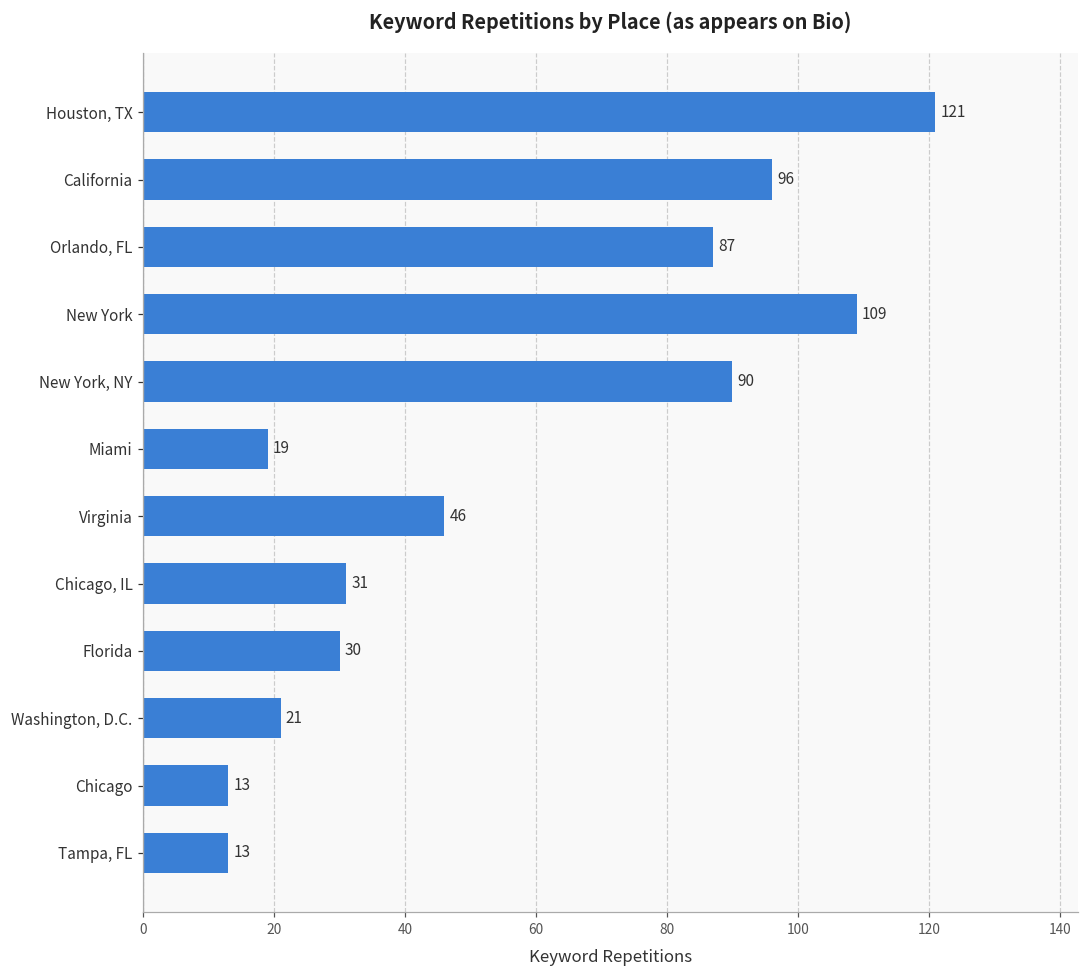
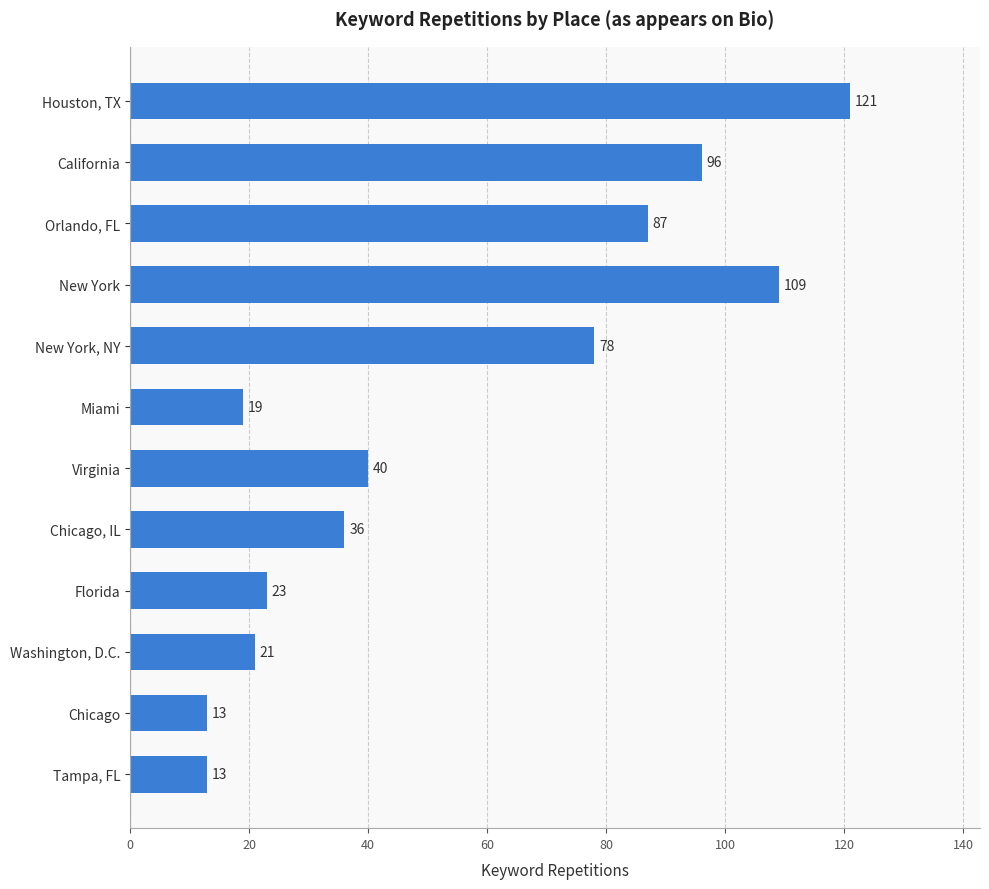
New York, NY: 90 -> 78
Virginia: 46 -> 40
Chicago, IL: 31 -> 36
Florida: 30 -> 23
